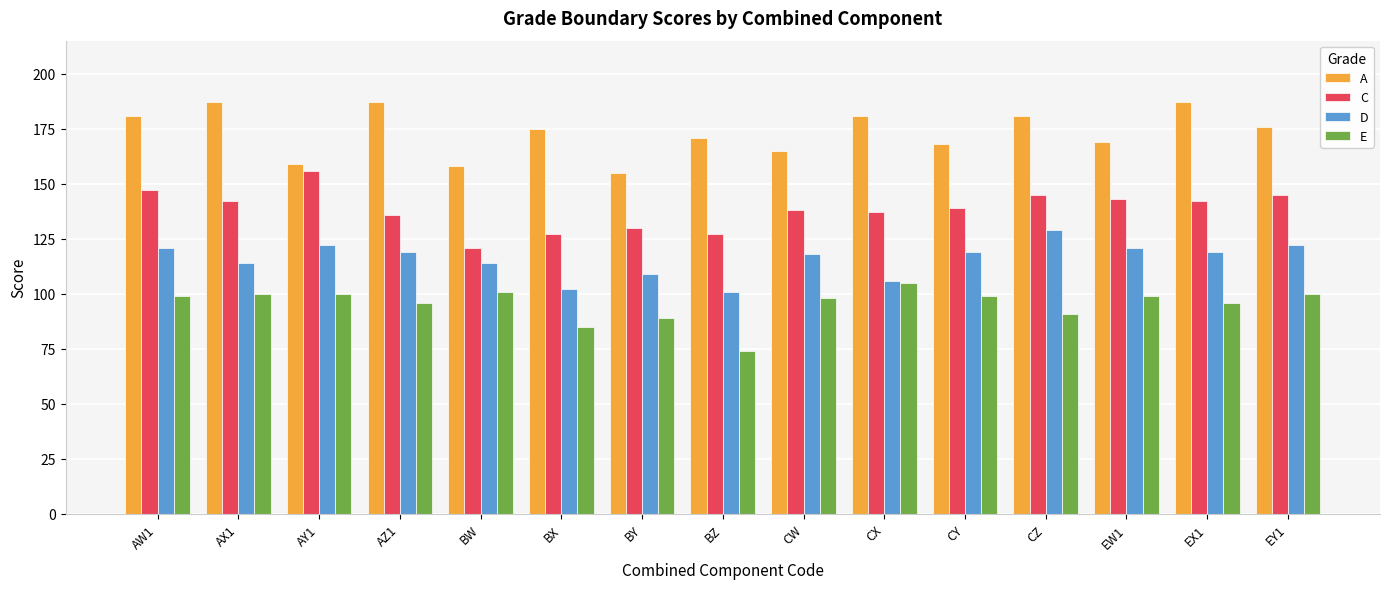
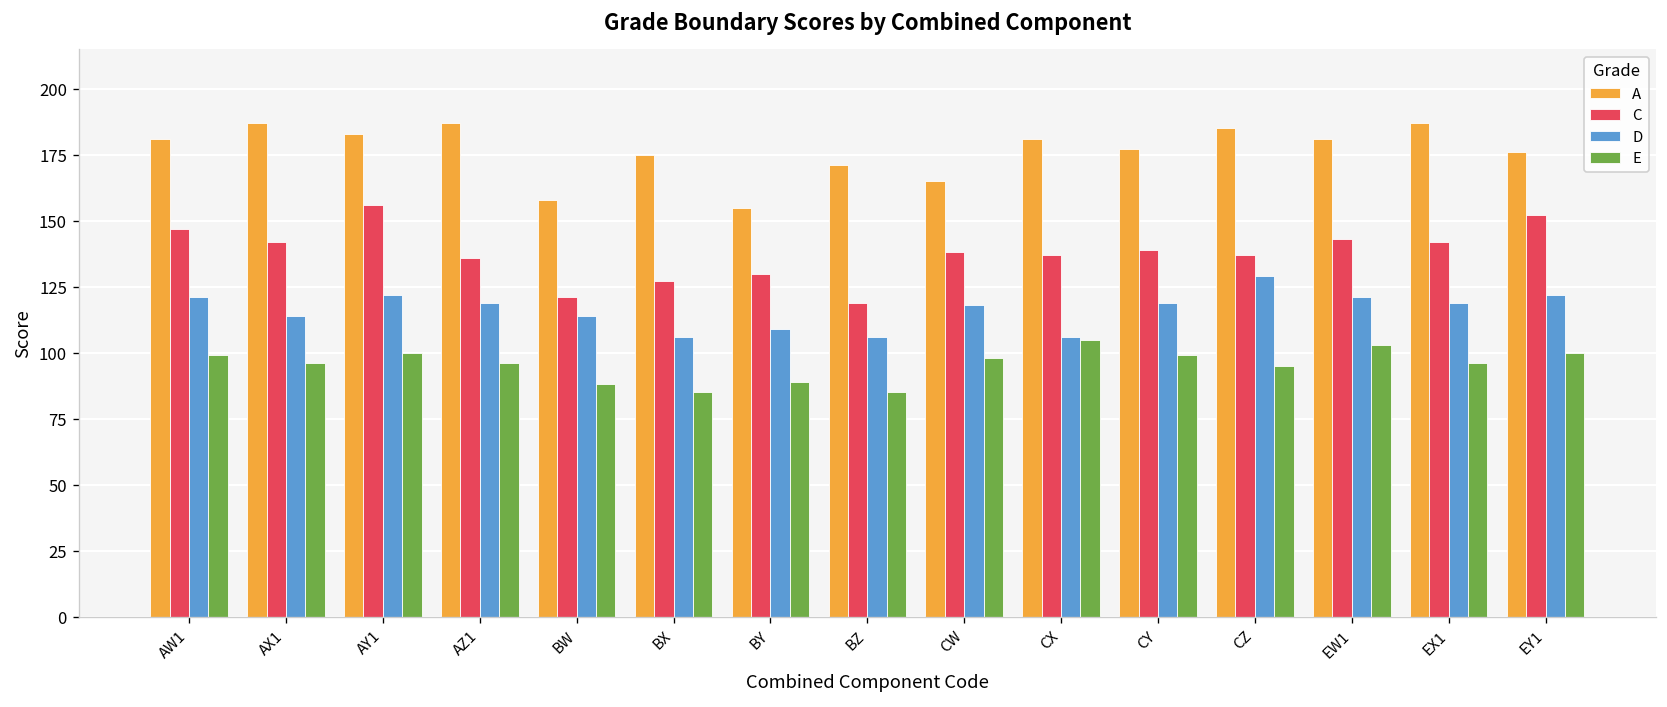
E, AX1: 100 -> 96
A, AY1: 159 -> 183
E, BW: 101 -> 88
D, BX: 102 -> 106
C, BZ: 127 -> 119
D, BZ: 101 -> 106
E, BZ: 74 -> 85
A, CY: 168 -> 177
A, CZ: 181 -> 185
C, CZ: 145 -> 137
E, CZ: 91 -> 95
A, EW1: 169 -> 181
E, EW1: 99 -> 103
C, EY1: 145 -> 152
